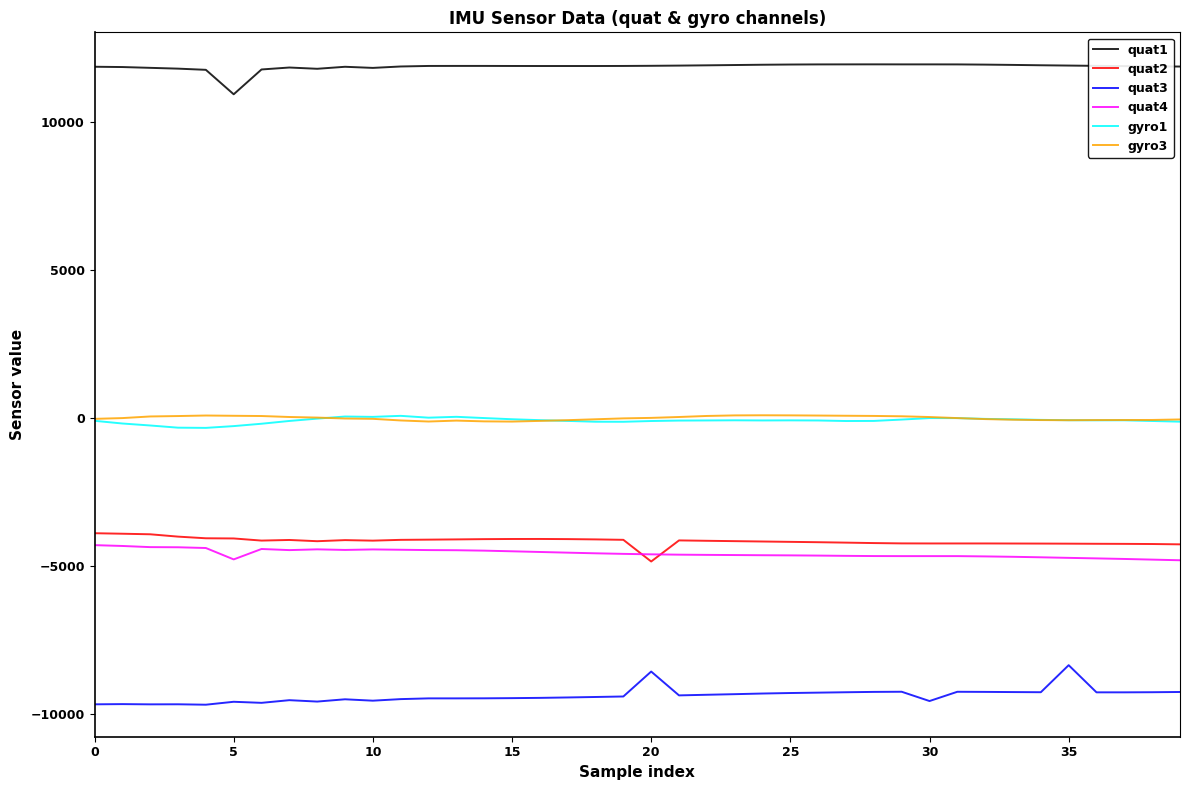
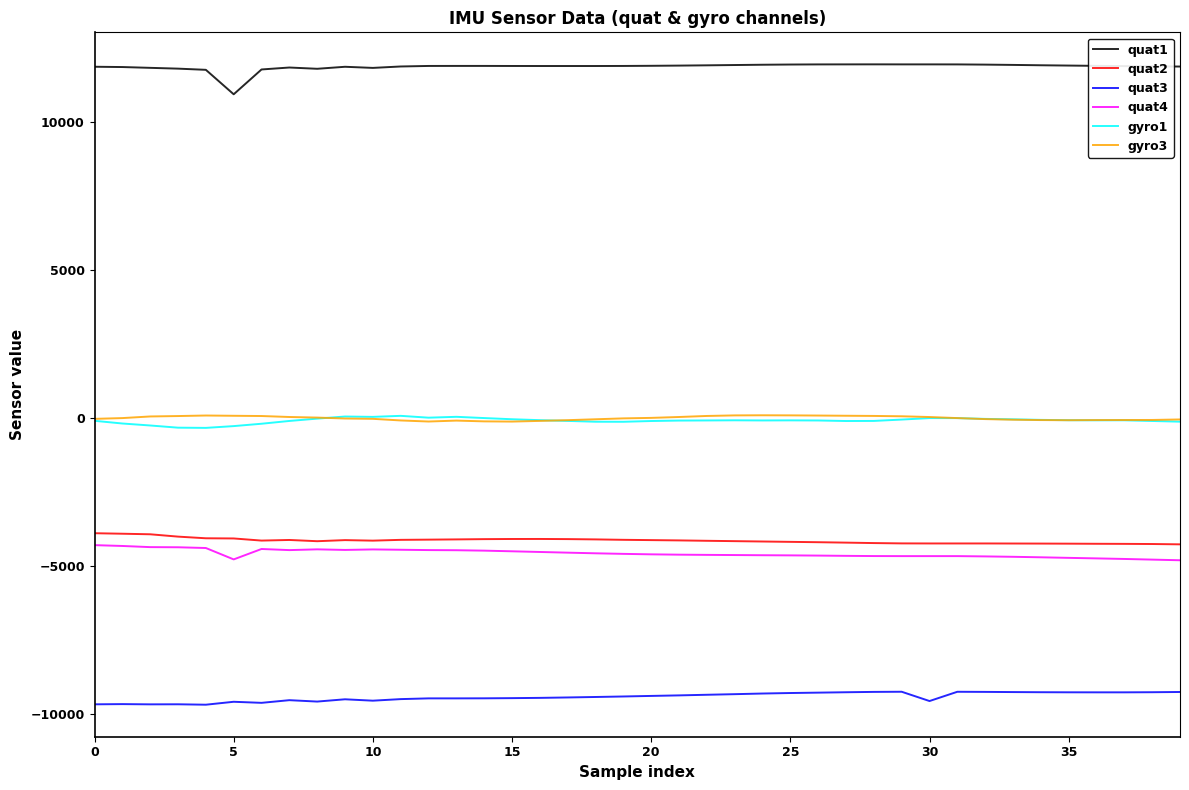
quat2, 20: -4900 -> -4100
quat3, 20: -8600 -> -9400
quat3, 35: -8400 -> -9300
